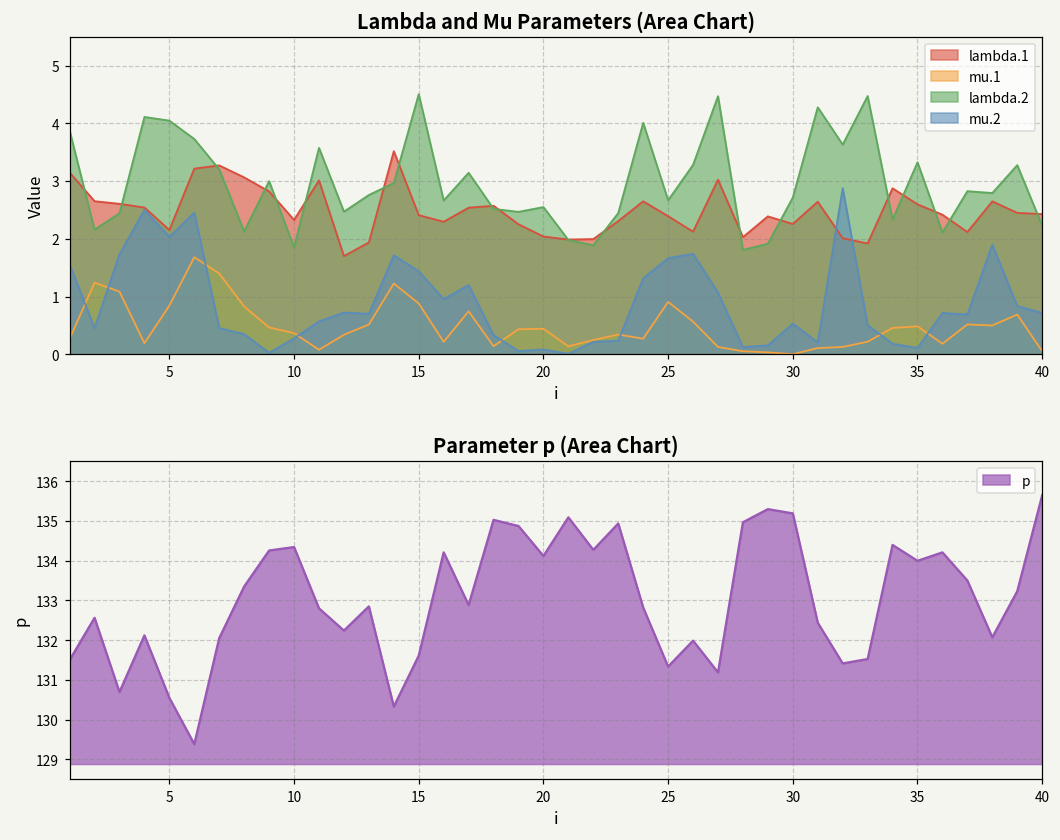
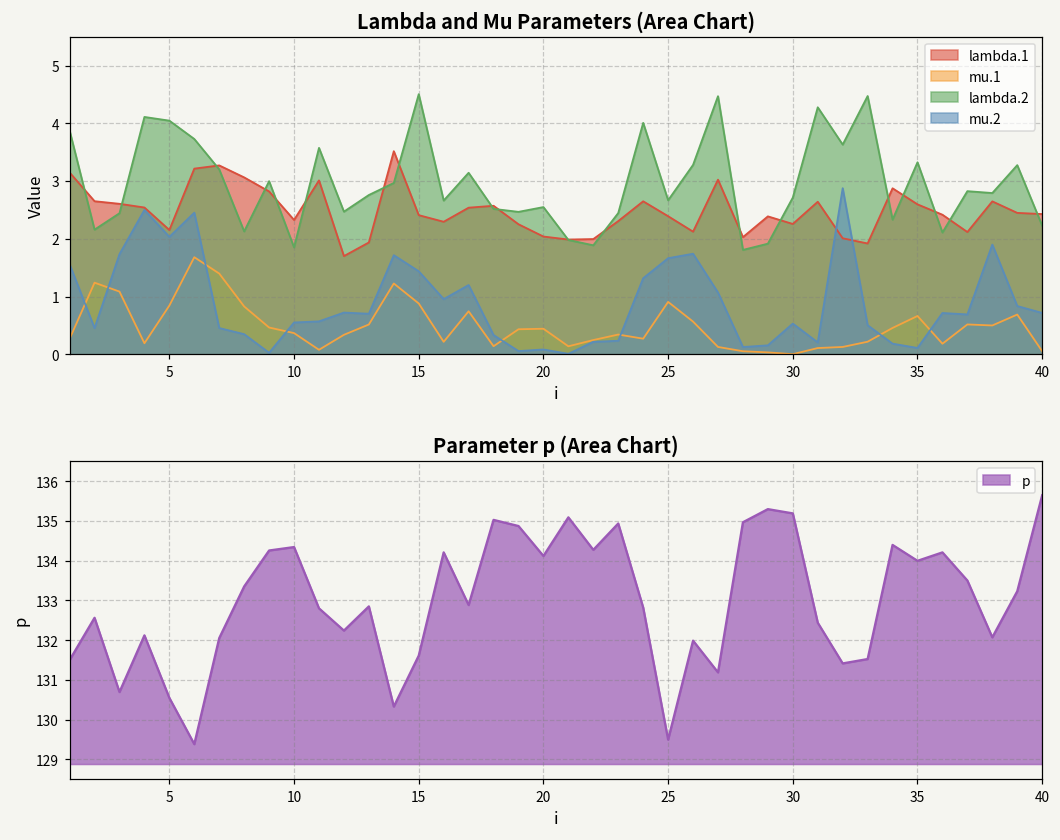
Lambda and Mu Parameters (Area Chart), mu.2, 10: 0.3 -> 0.6
Lambda and Mu Parameters (Area Chart), mu.1, 35: 0.5 -> 0.7
Parameter p (Area Chart), 25: 131.3 -> 129.5
